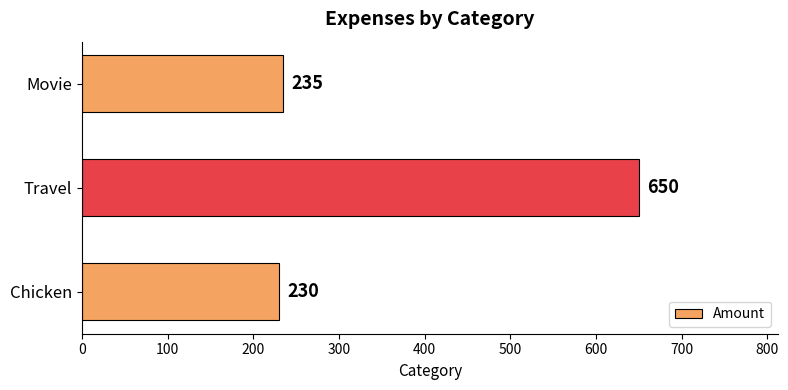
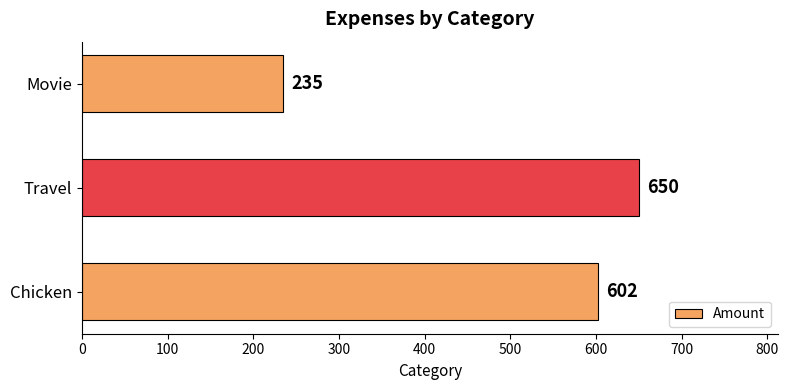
Chicken: 230 -> 602
